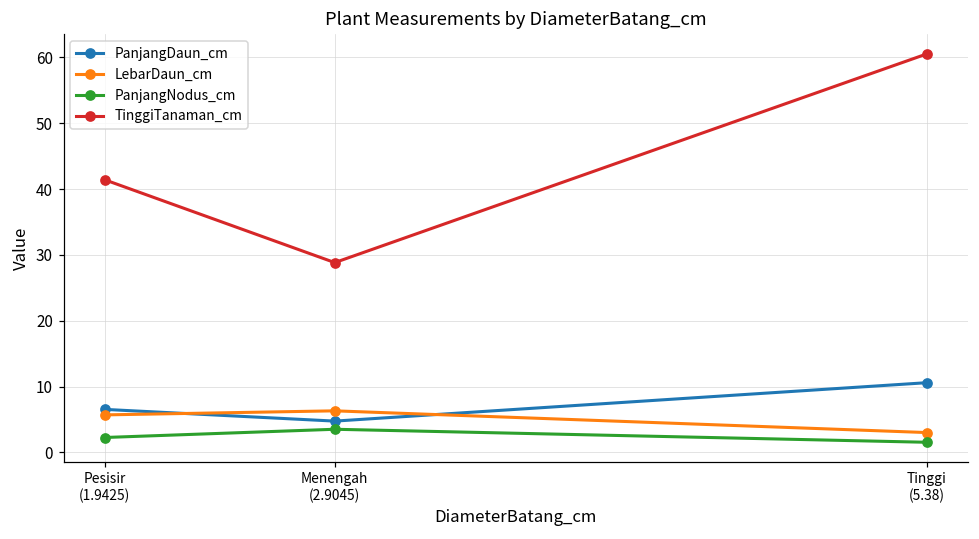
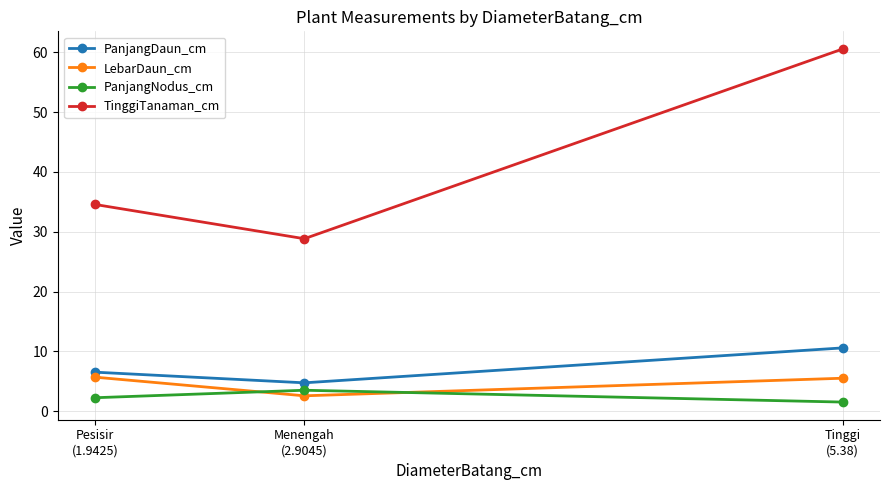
TinggiTanaman_cm, Pesisir (1.9425): 41 -> 35
LebarDaun_cm, Menengah (2.9045): 6 -> 3
LebarDaun_cm, Tinggi (5.38): 3 -> 6
